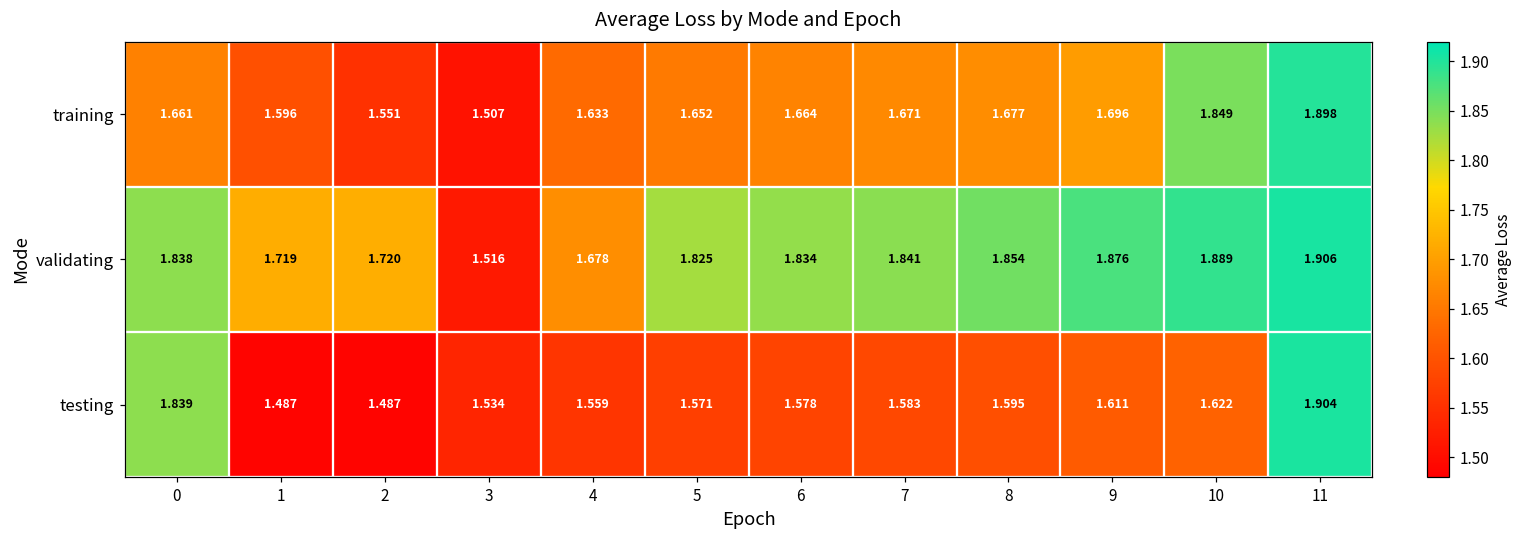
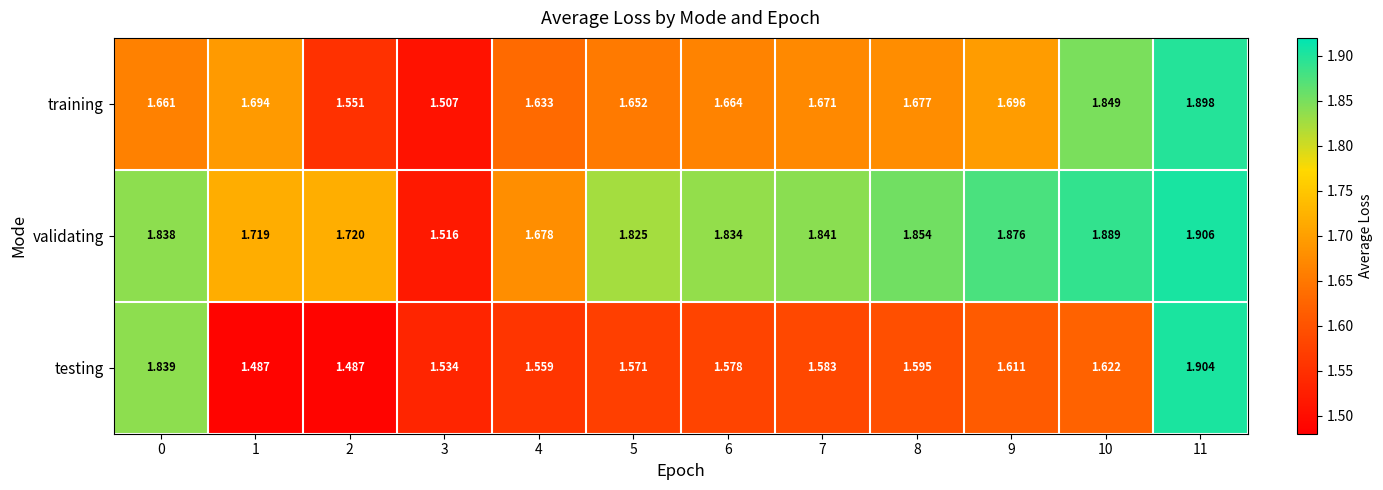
training, 1: 1.596 -> 1.694
